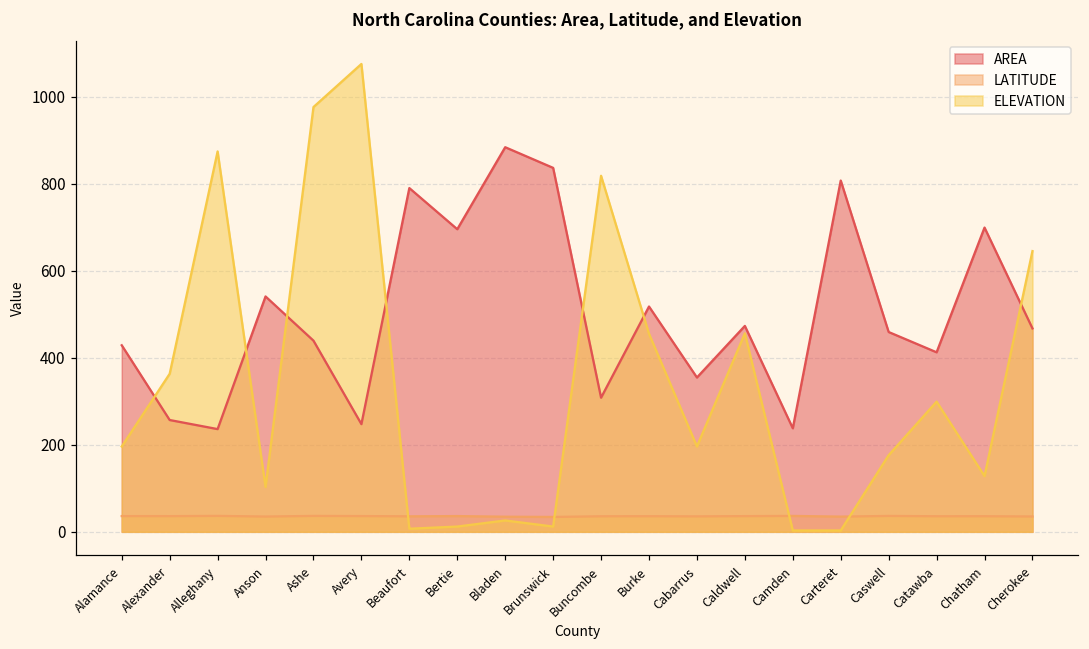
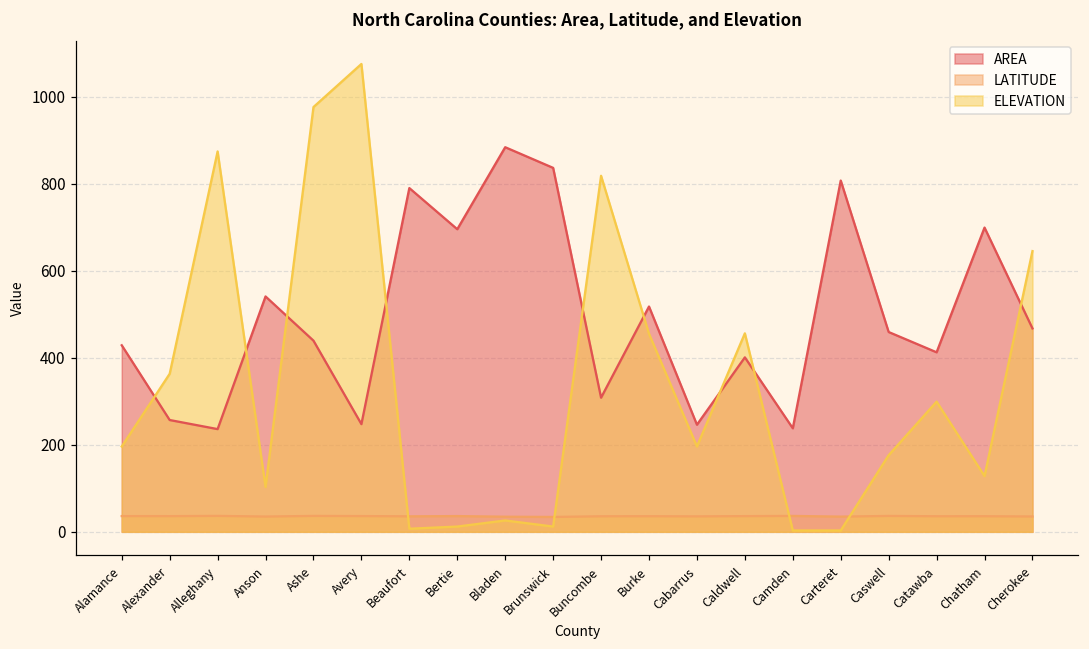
AREA, Cabarrus: 350 -> 250
AREA, Caldwell: 470 -> 400
